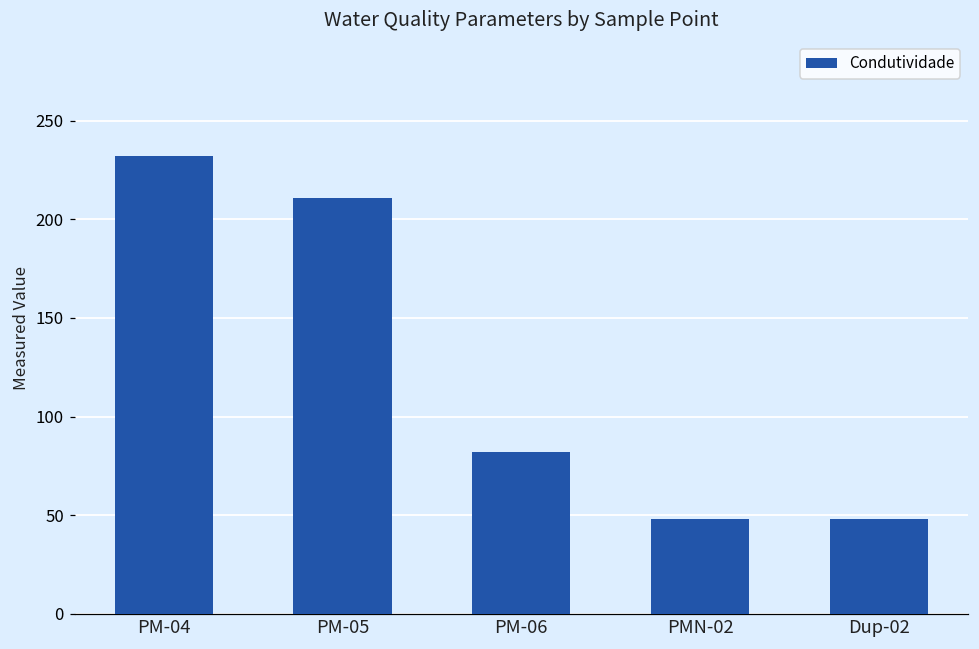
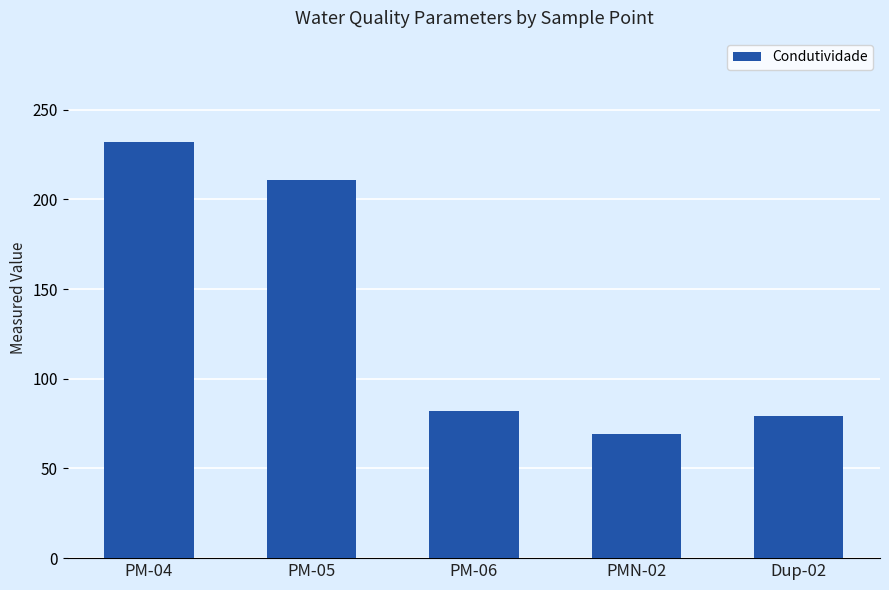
PMN-02: 48 -> 69
Dup-02: 48 -> 79
